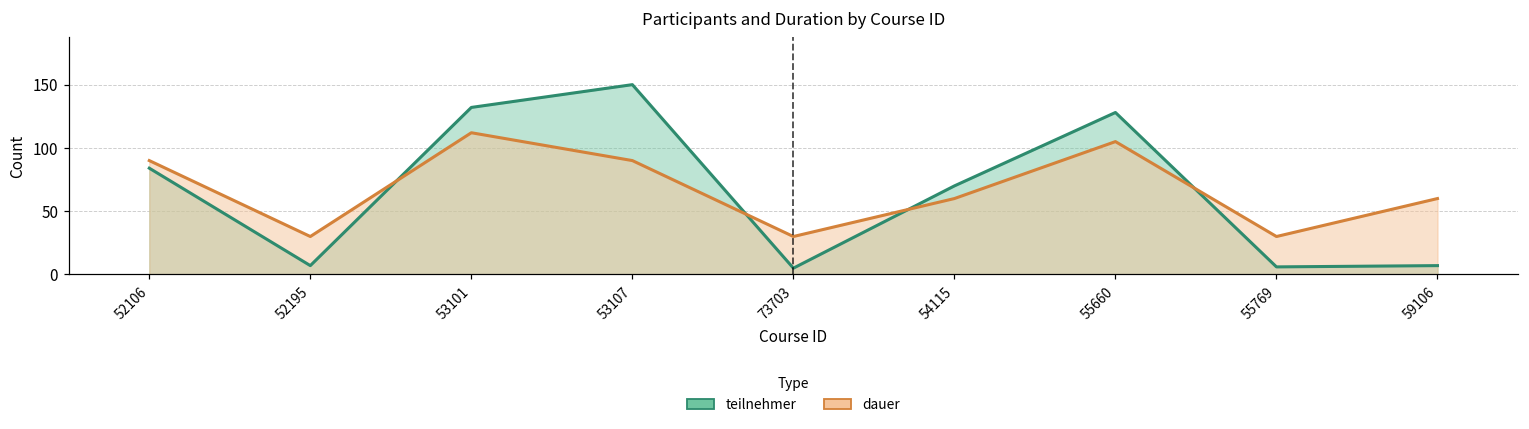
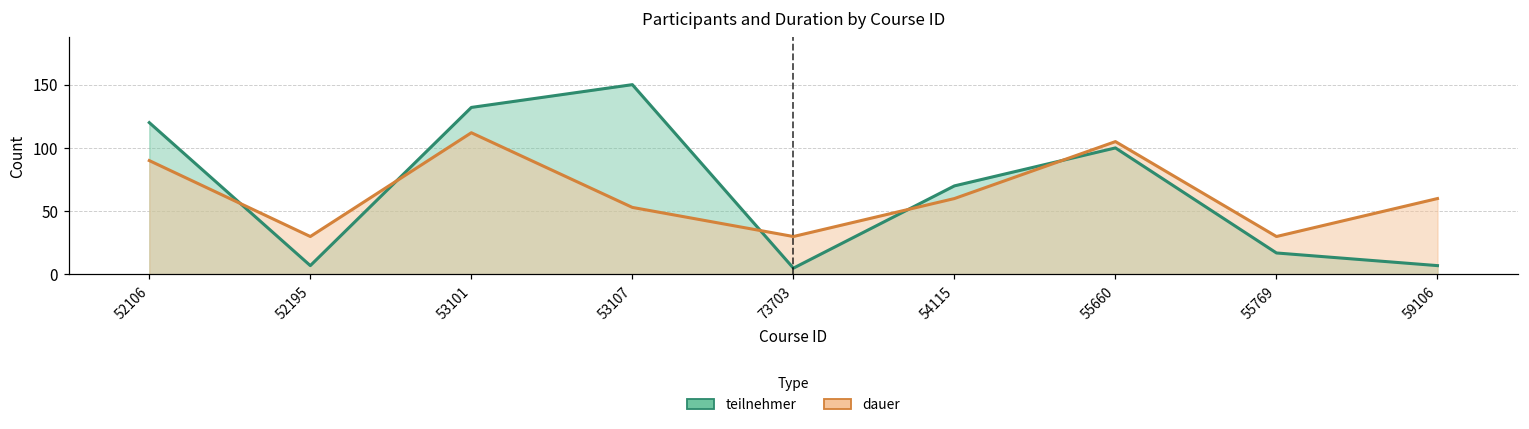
teilnehmer, 52106: 84 -> 120
dauer, 53107: 90 -> 53
teilnehmer, 55660: 128 -> 100
teilnehmer, 55769: 6 -> 17
